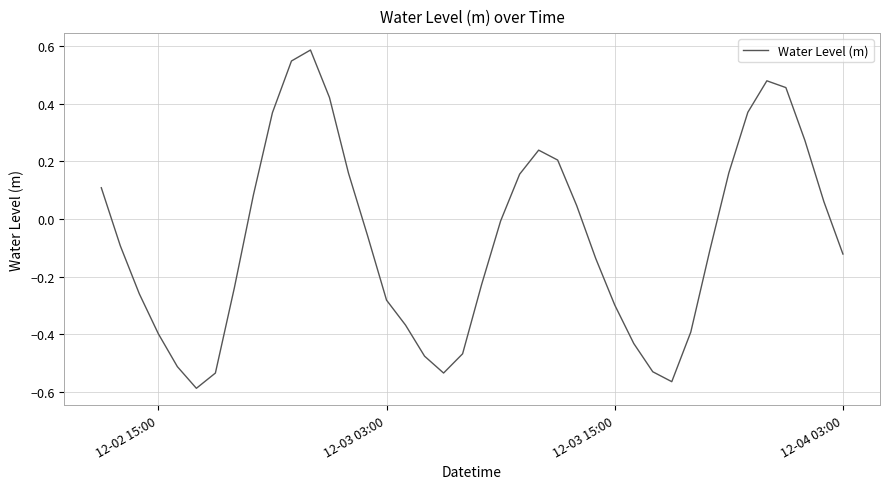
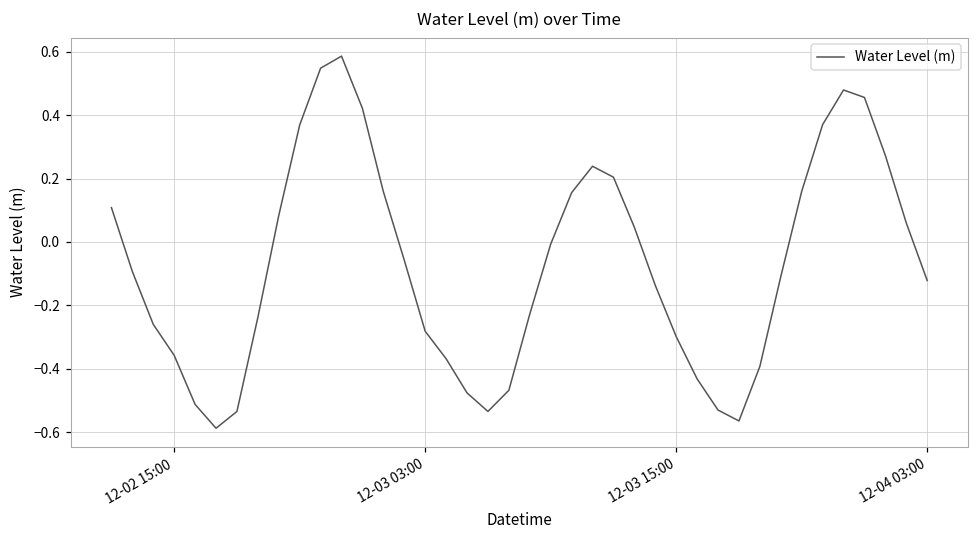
12-02 15:00: -0.40 -> -0.36
